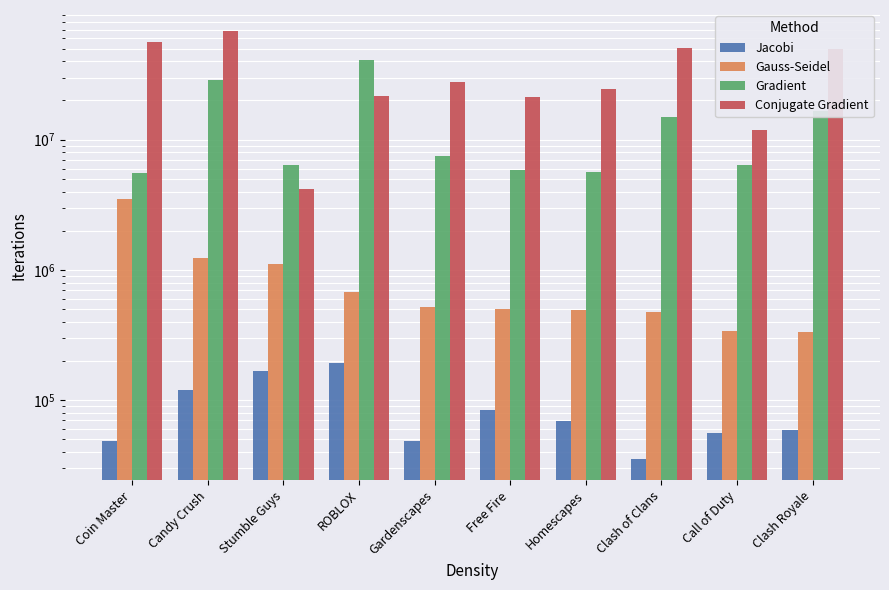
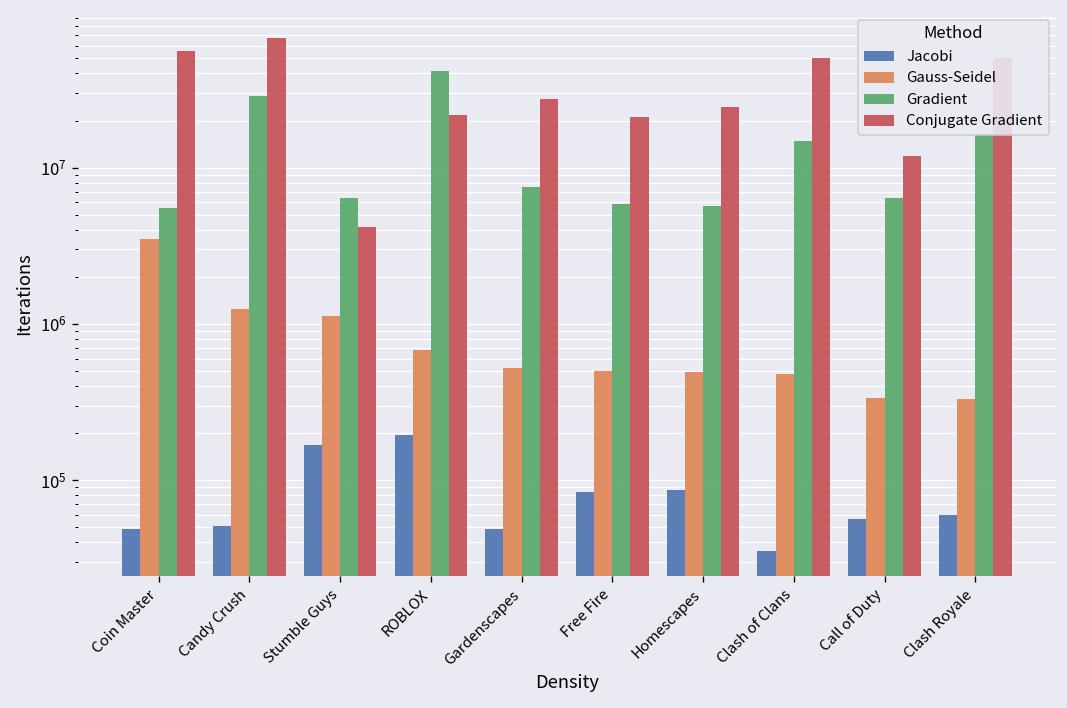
Jacobi, Candy Crush: 120000 -> 51000
Jacobi, Homescapes: 70000 -> 90000
